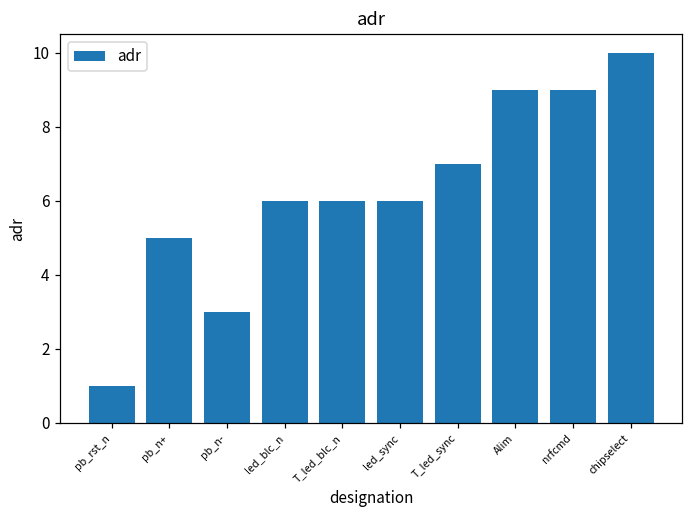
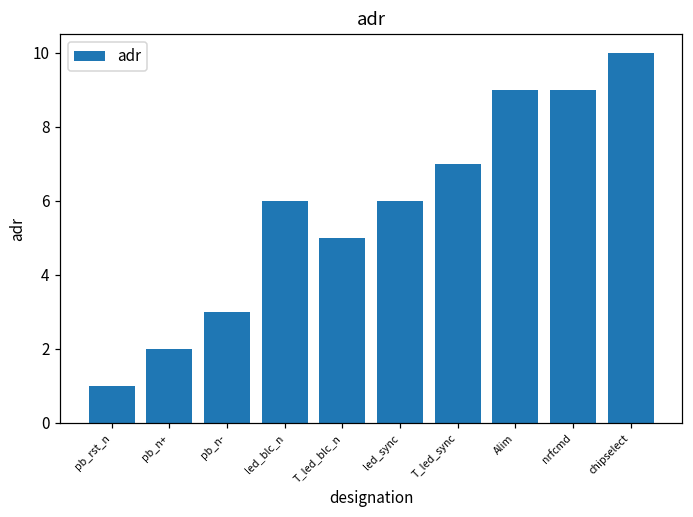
pb_n+: 5 -> 2
T_led_blc_n: 6 -> 5
